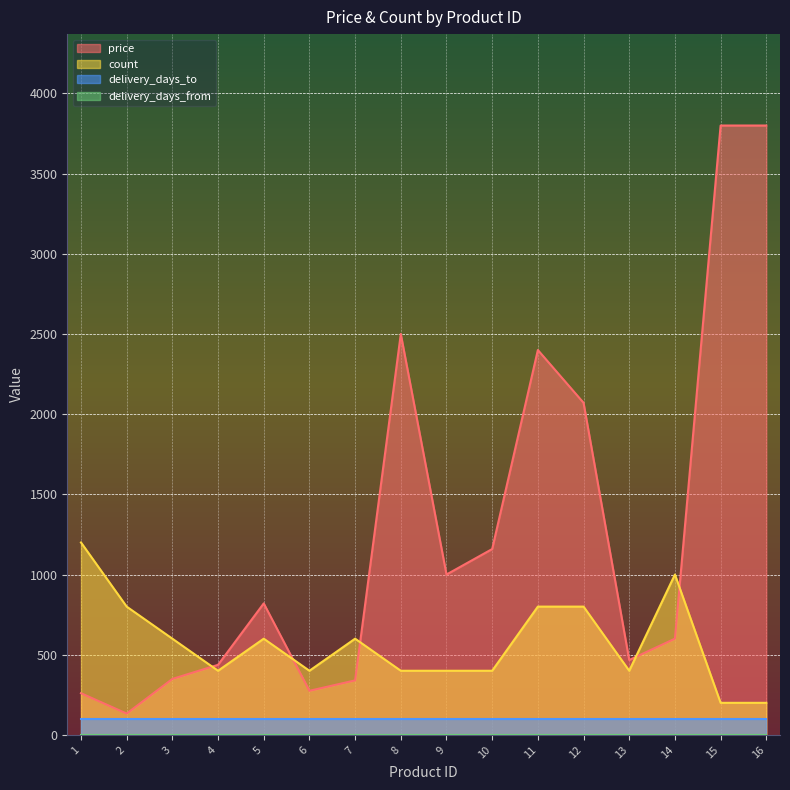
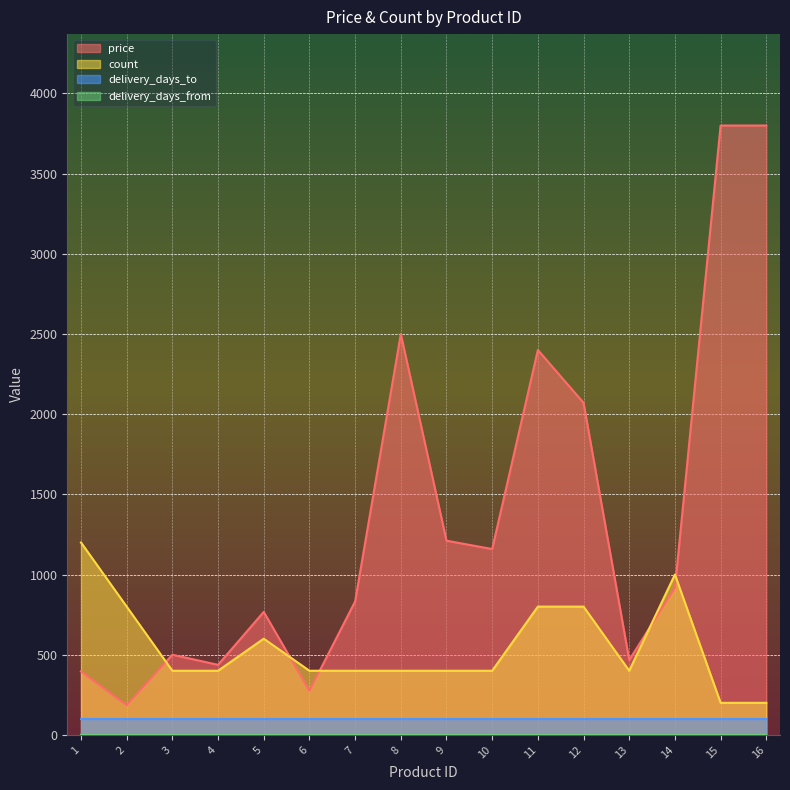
price, 1: 260 -> 400
price, 2: 130 -> 190
price, 3: 350 -> 500
count, 3: 600 -> 400
price, 5: 820 -> 770
price, 7: 340 -> 830
count, 7: 600 -> 400
price, 9: 1000 -> 1210
price, 14: 600 -> 920
